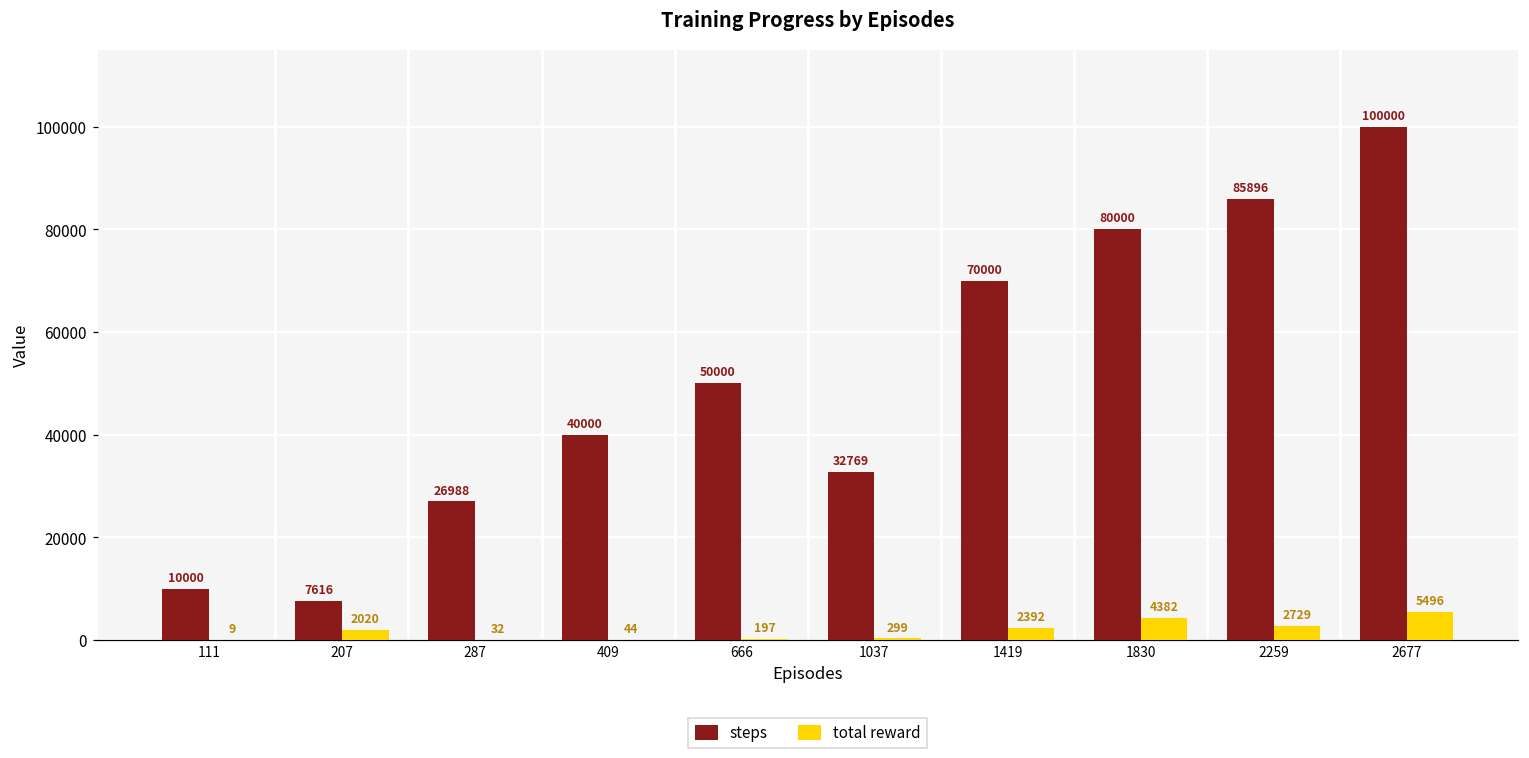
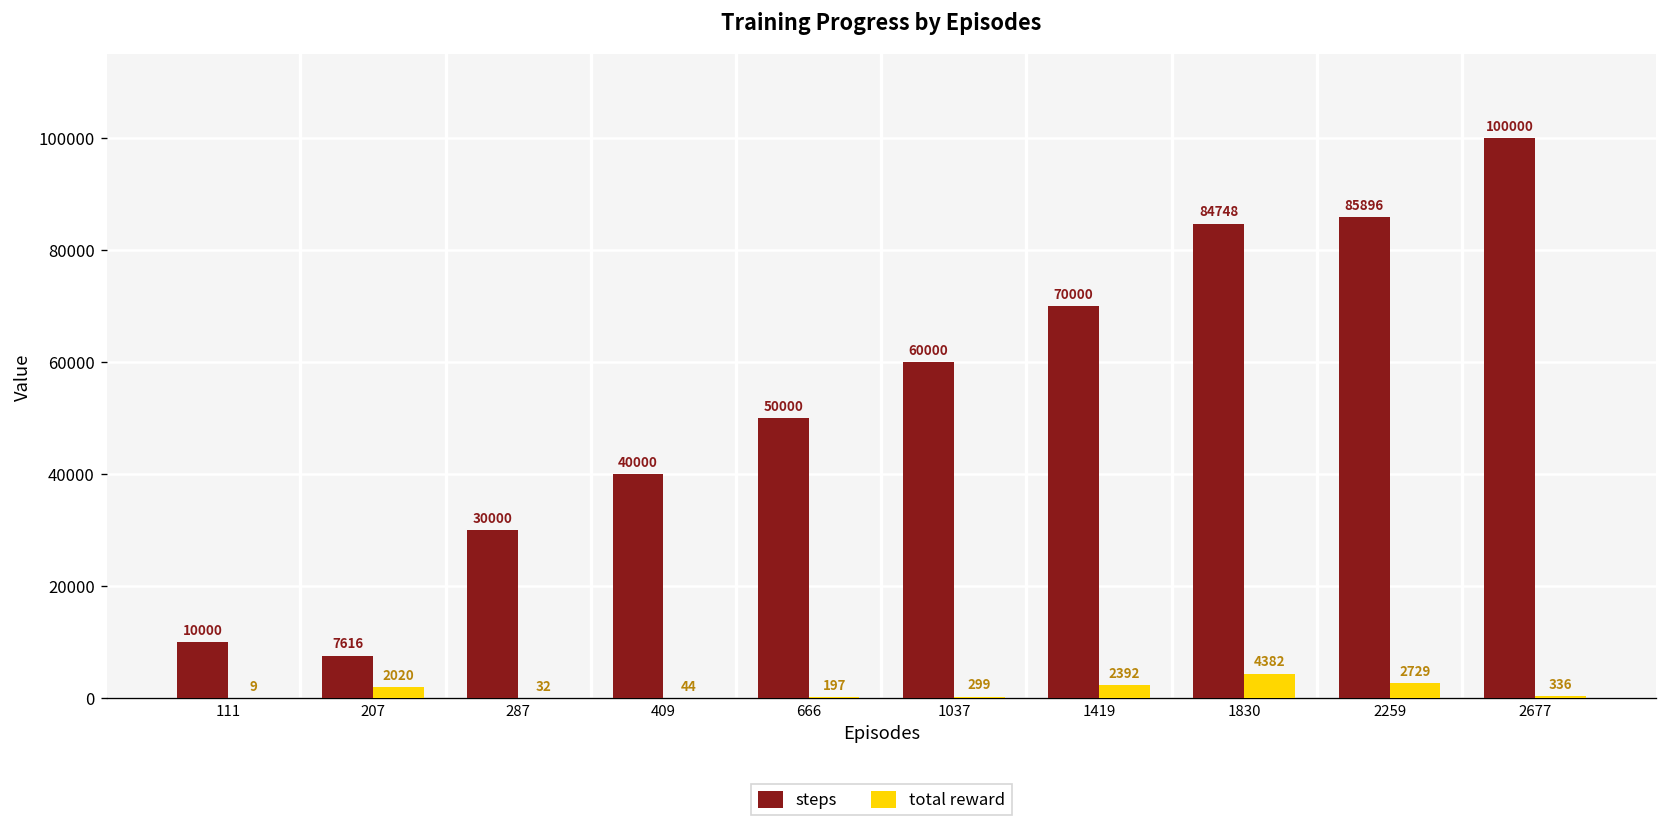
steps, 287: 26988 -> 30000
steps, 1037: 32769 -> 60000
steps, 1830: 80000 -> 84748
total reward, 2677: 5496 -> 336
